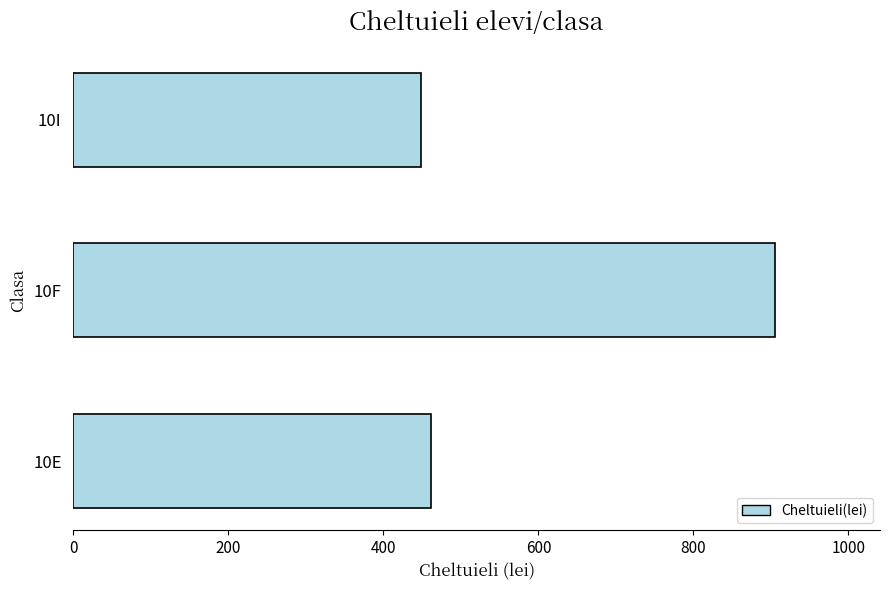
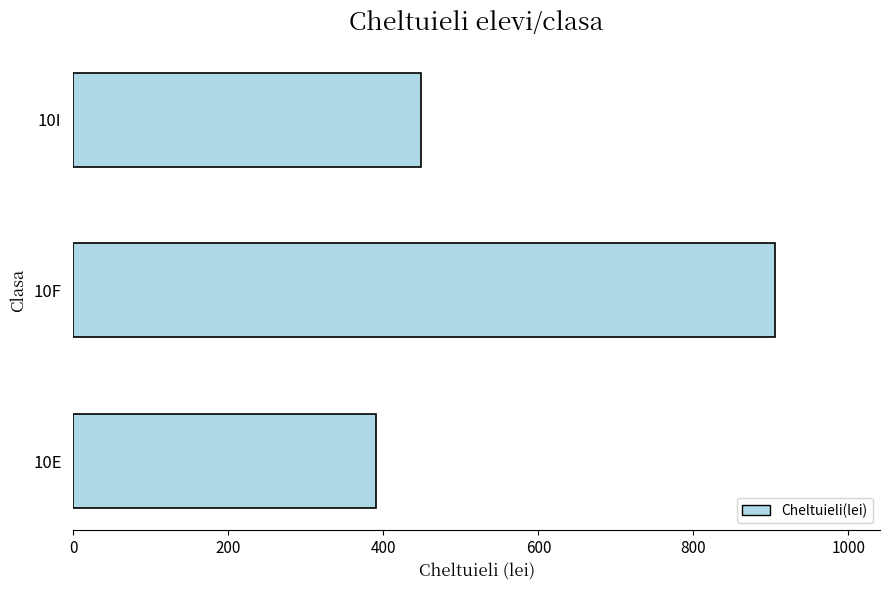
10E: 460 -> 390
